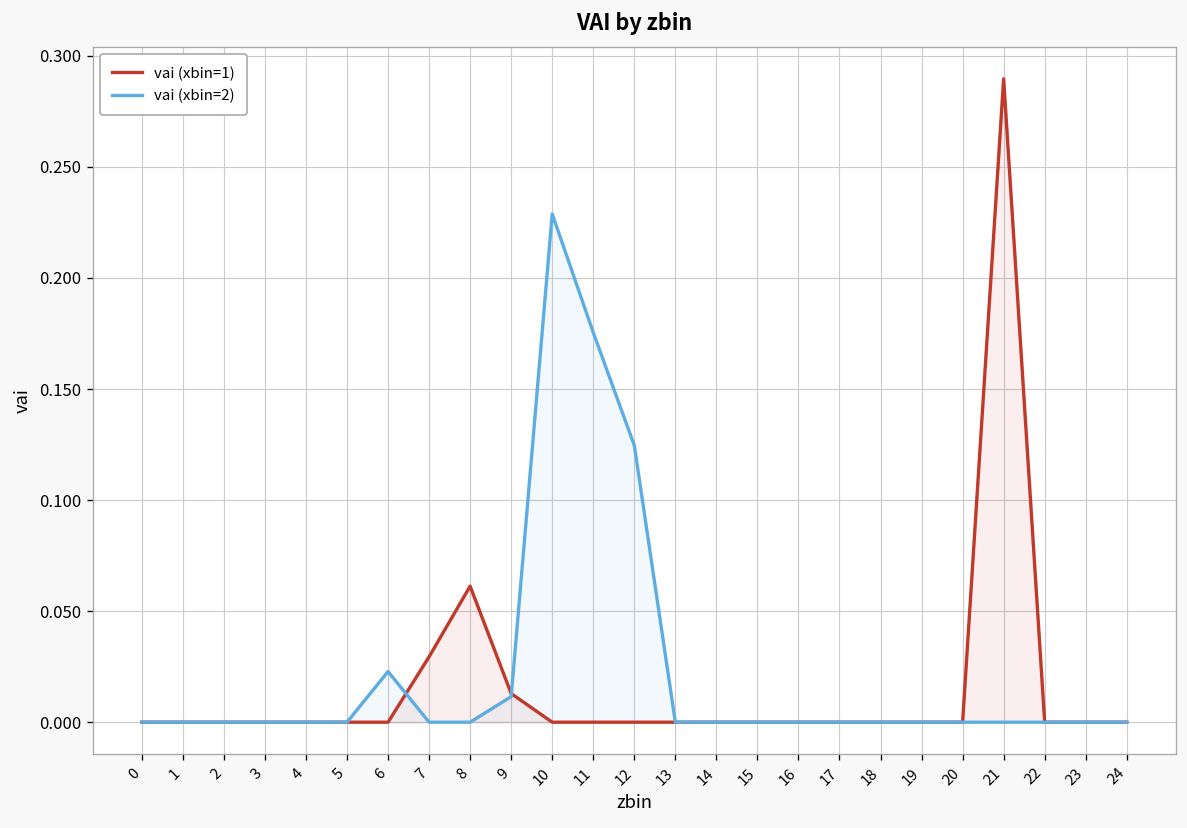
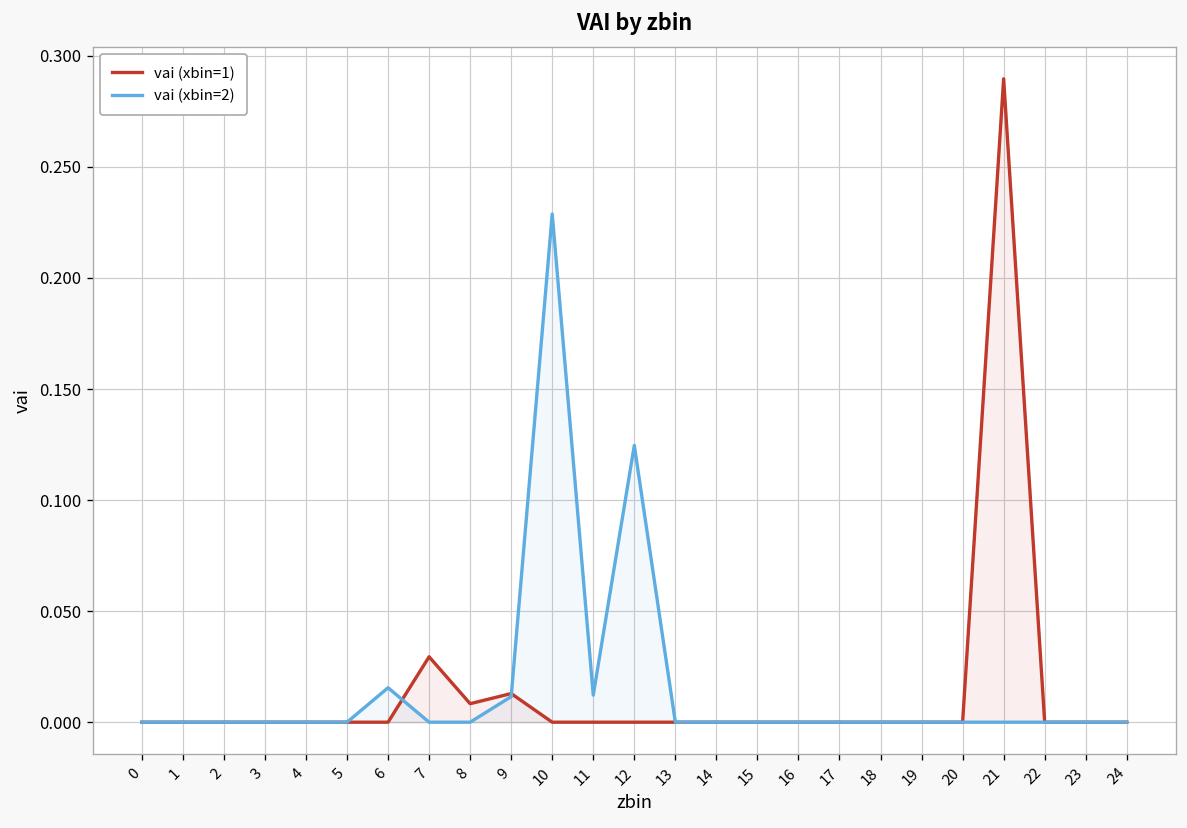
vai (xbin=2), 6: 0.023 -> 0.016
vai (xbin=1), 8: 0.061 -> 0.008
vai (xbin=2), 11: 0.175 -> 0.012
